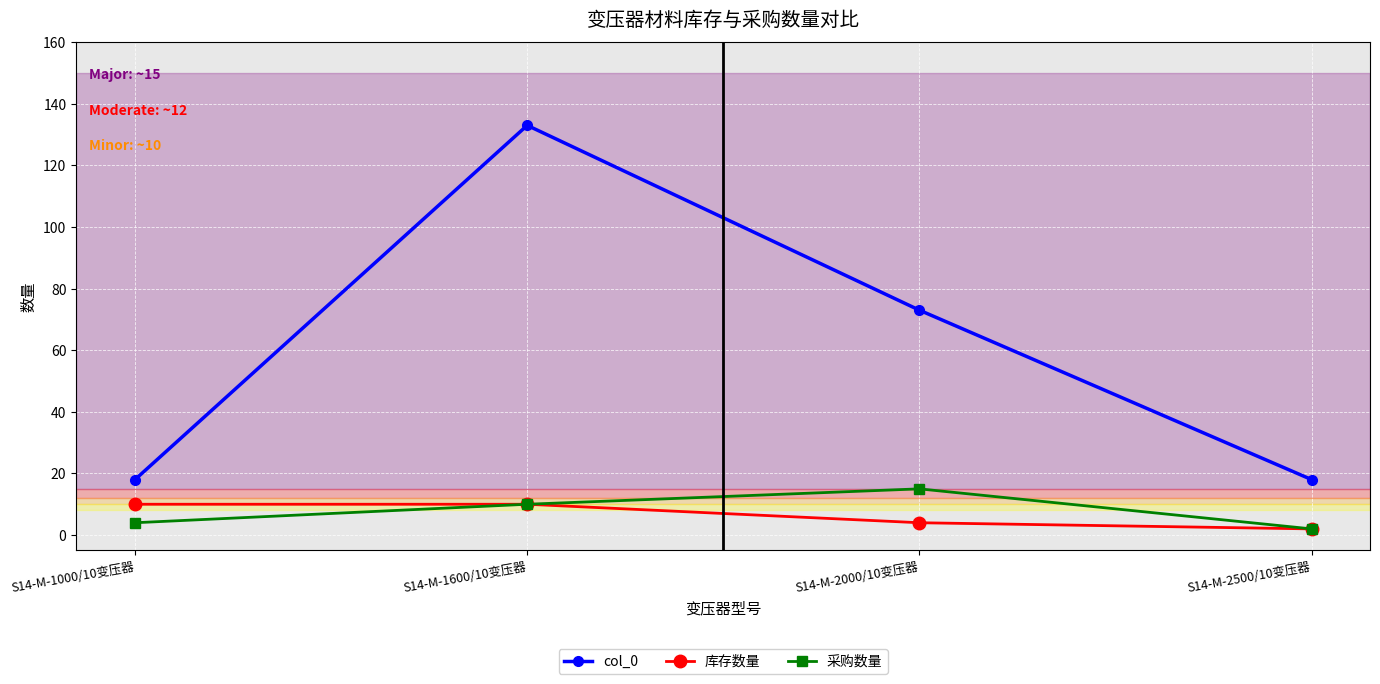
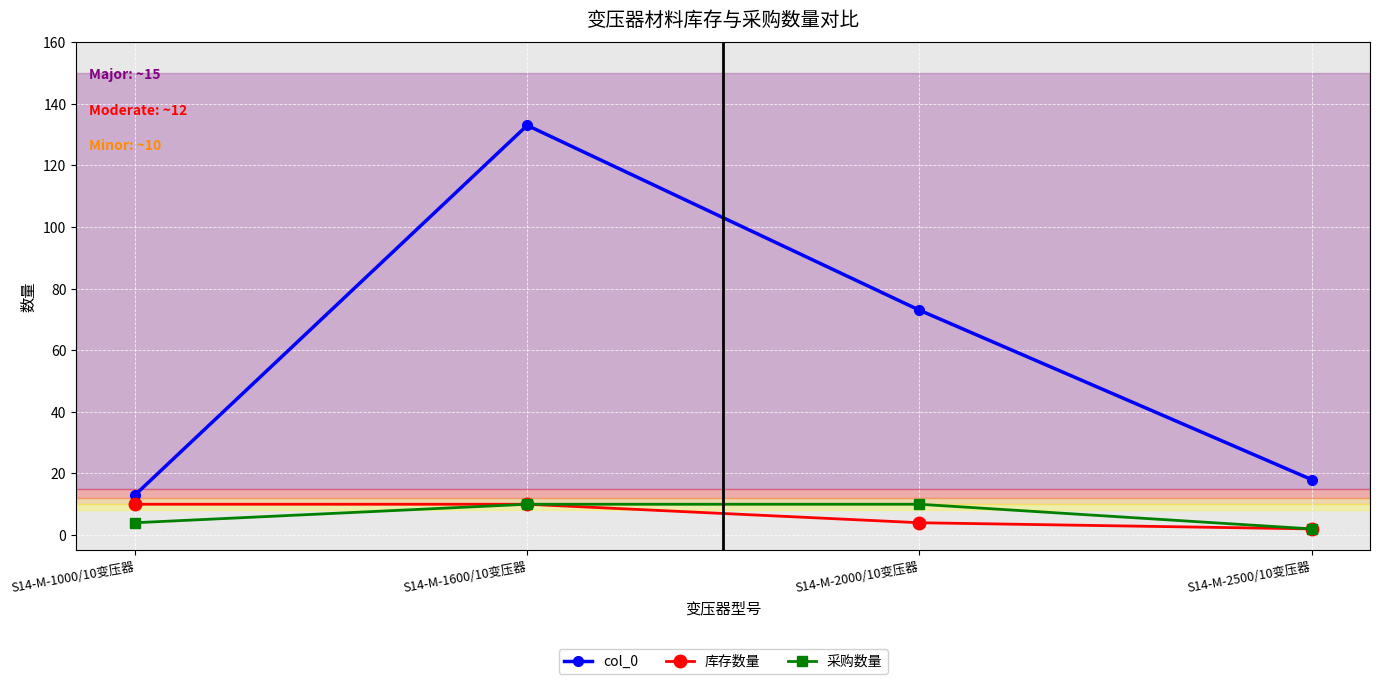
col_0, S14-M-1000/10变压器: 18 -> 13
采购数量, S14-M-2000/10变压器: 15 -> 10
